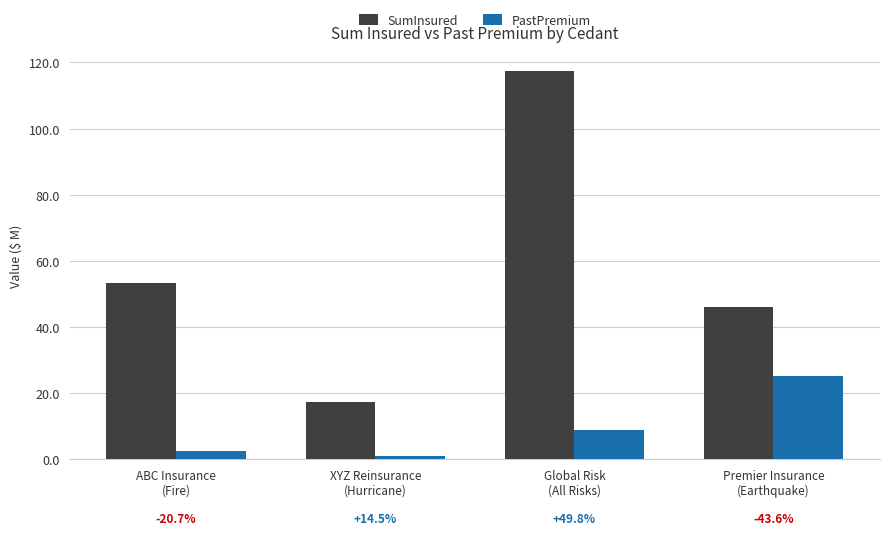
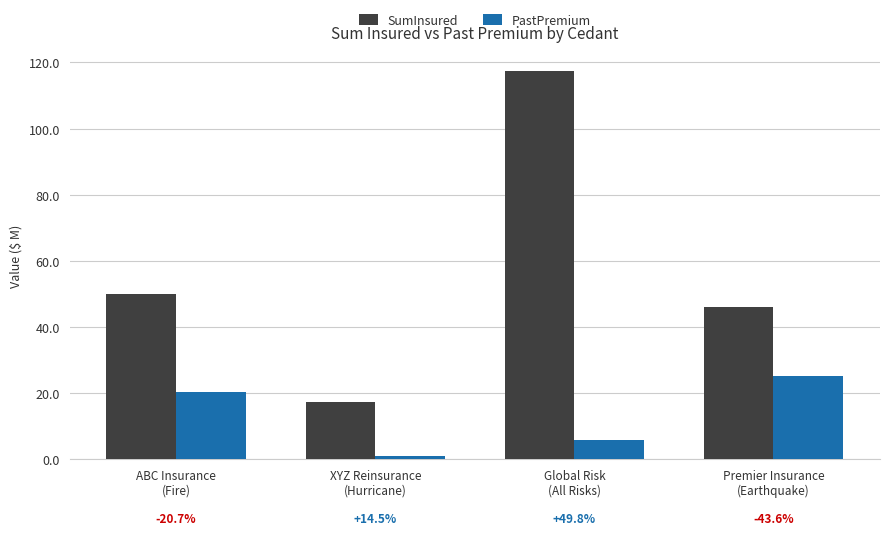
SumInsured, ABC Insurance (Fire): 53 -> 50
PastPremium, ABC Insurance (Fire): 3 -> 20
PastPremium, Global Risk (All Risks): 9 -> 6
